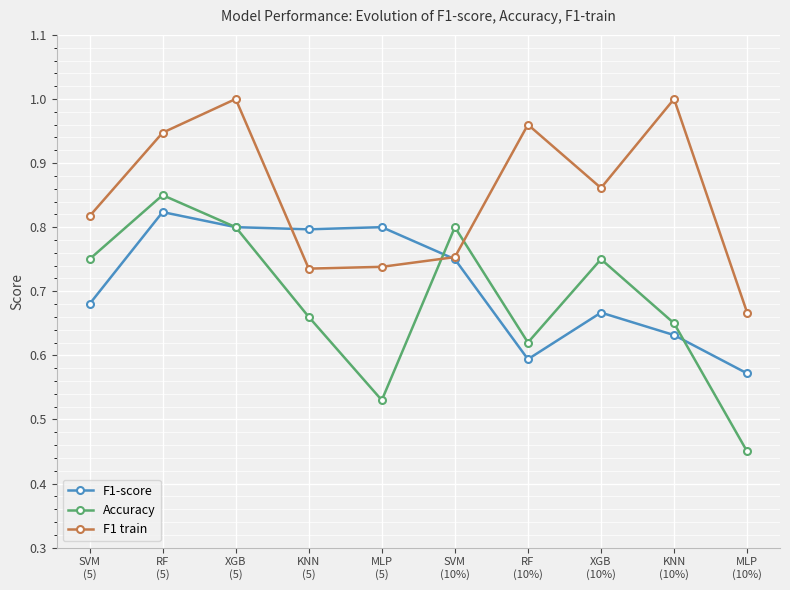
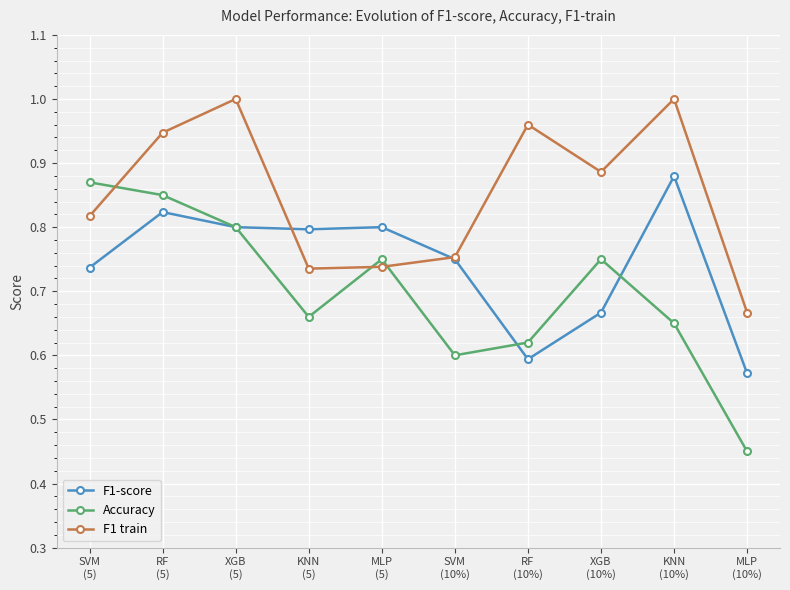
F1-score, SVM (5): 0.68 -> 0.74
Accuracy, SVM (5): 0.75 -> 0.87
Accuracy, MLP (5): 0.53 -> 0.75
Accuracy, SVM (10%): 0.8 -> 0.6
F1 train, XGB (10%): 0.86 -> 0.89
F1-score, KNN (10%): 0.63 -> 0.88
